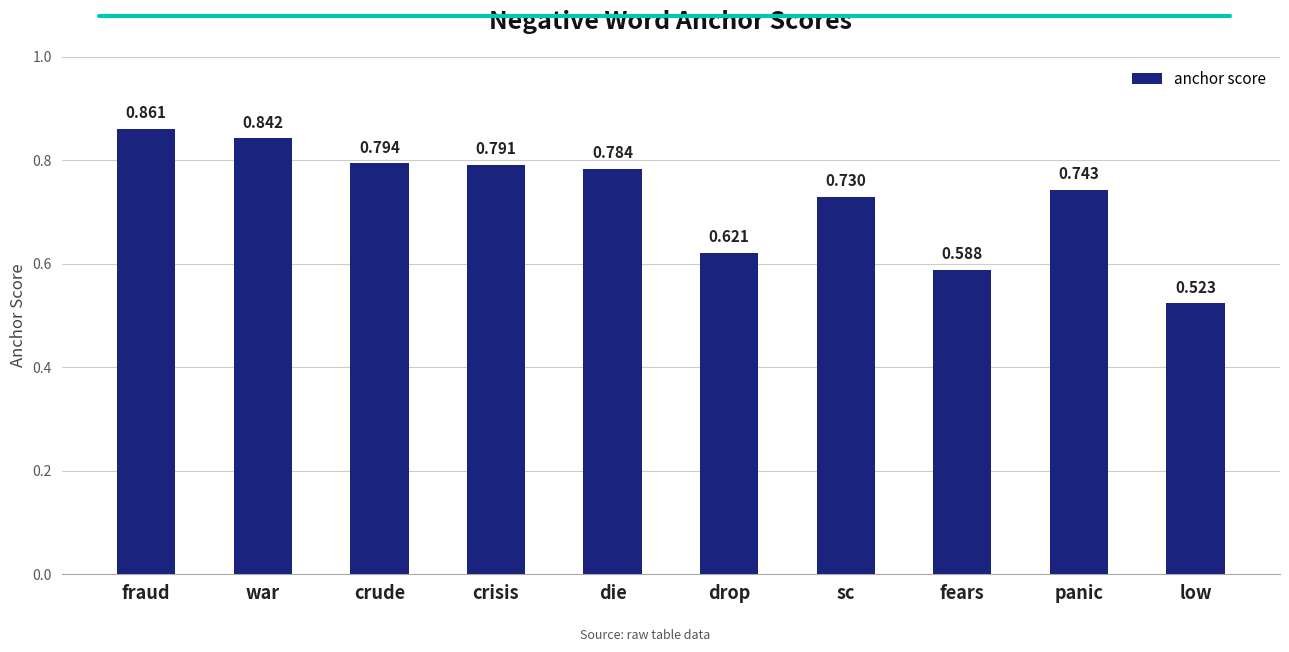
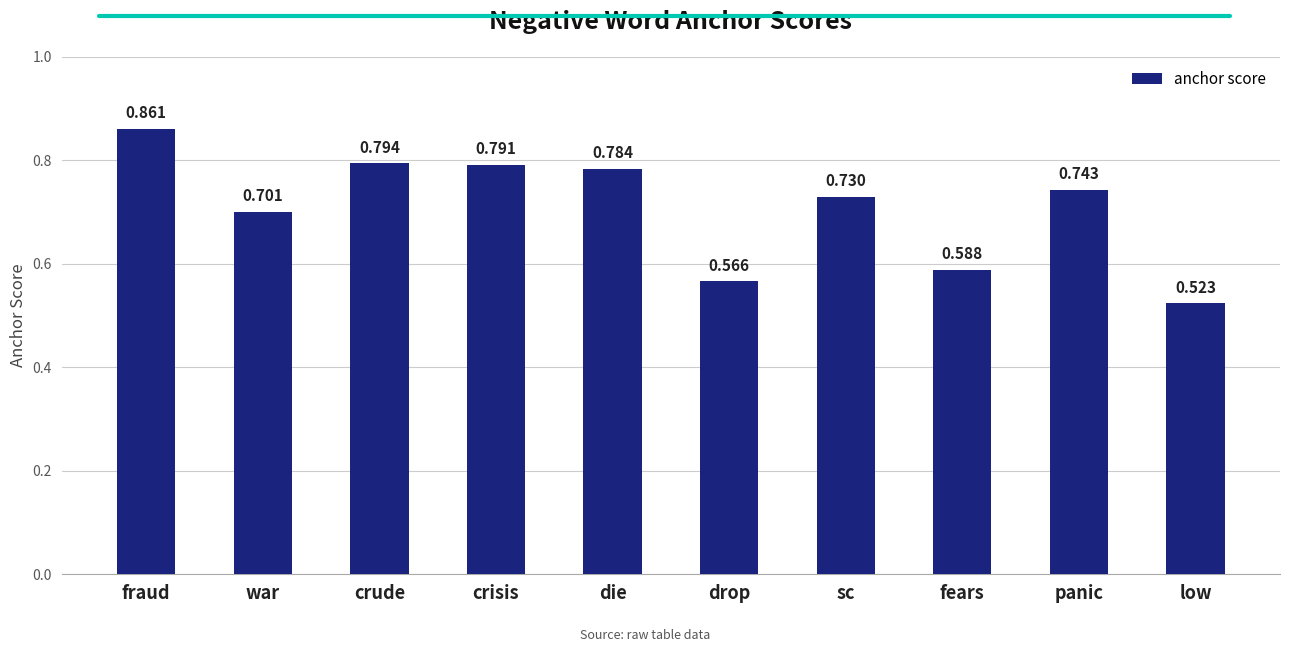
war: 0.842 -> 0.701
drop: 0.621 -> 0.566
